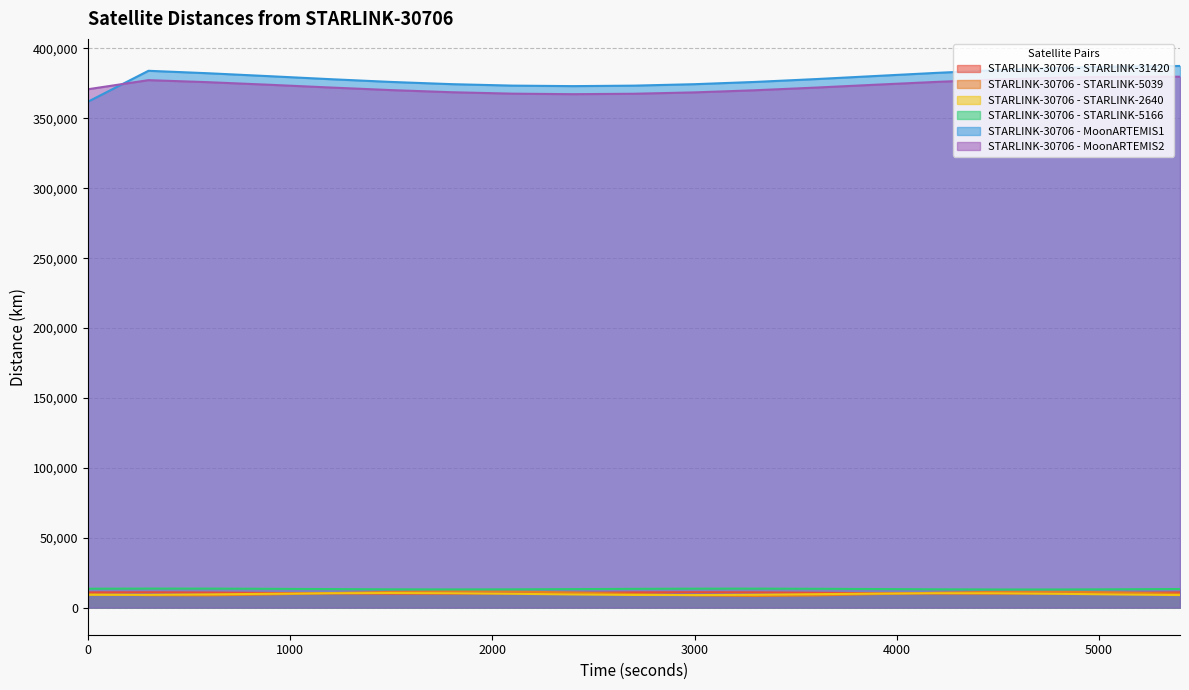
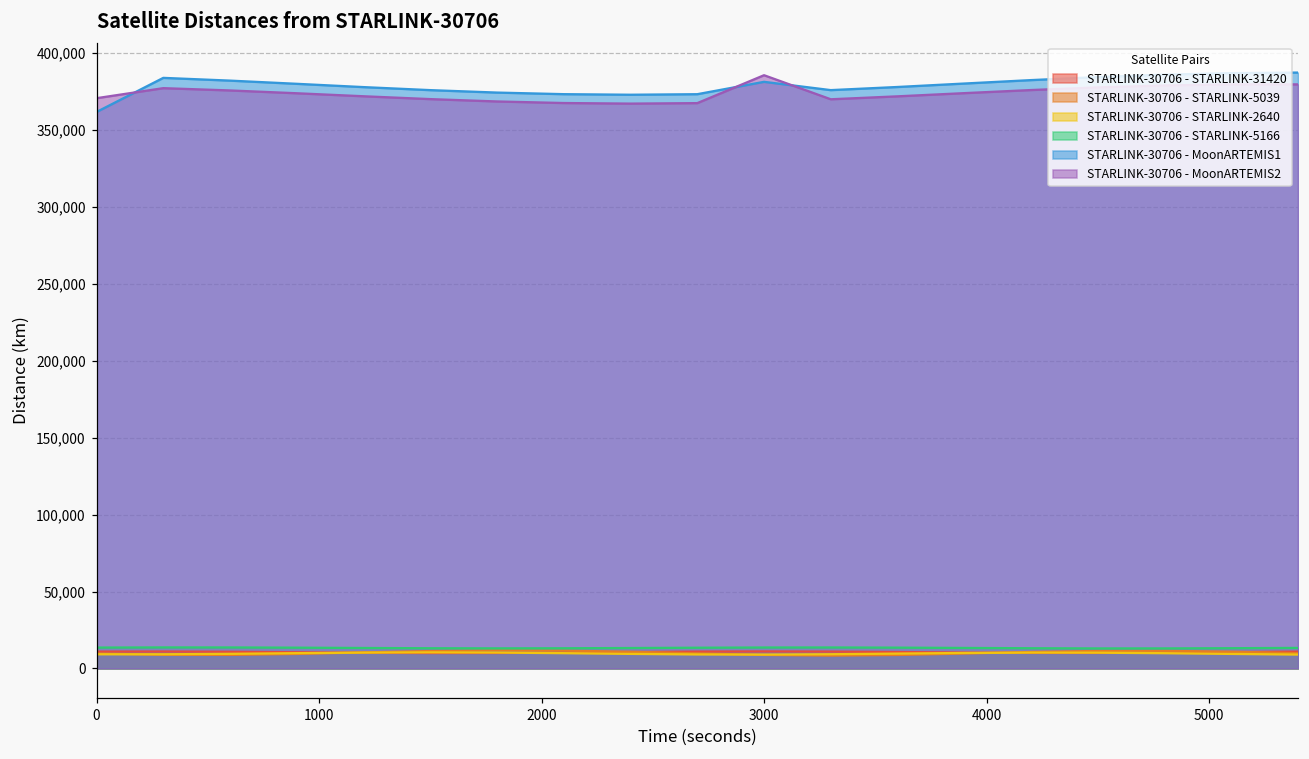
STARLINK-30706 - MoonARTEMIS1, 3000: 374,000 -> 381,000
STARLINK-30706 - MoonARTEMIS2, 3000: 369,000 -> 386,000
